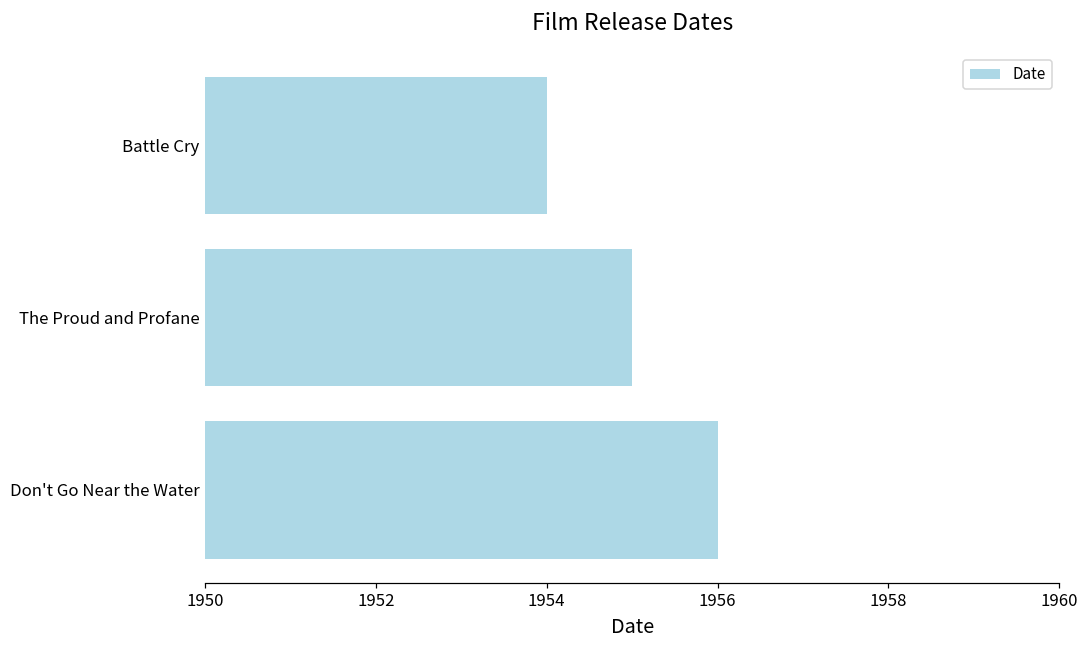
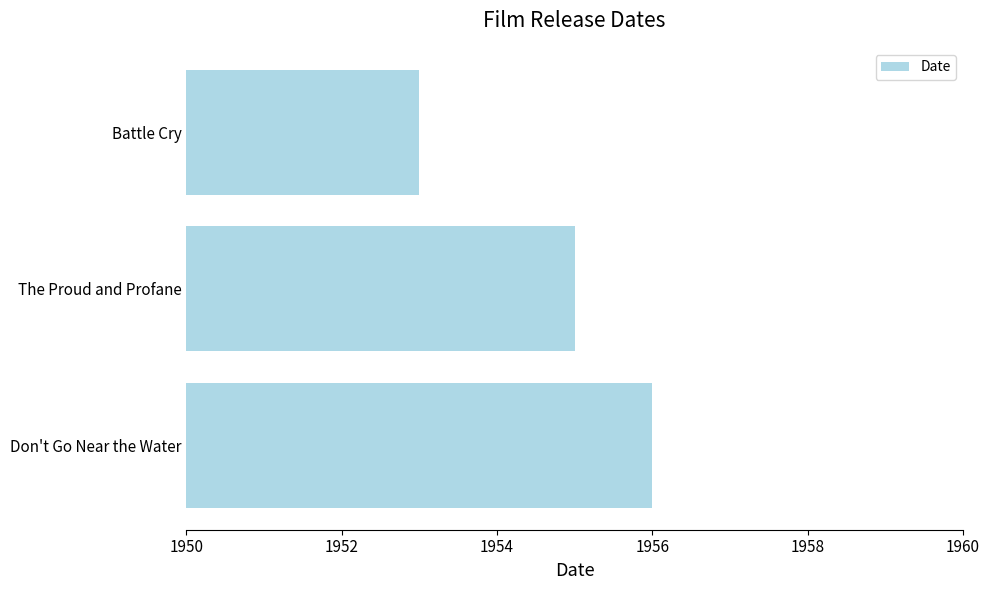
Battle Cry: 1954 -> 1953
